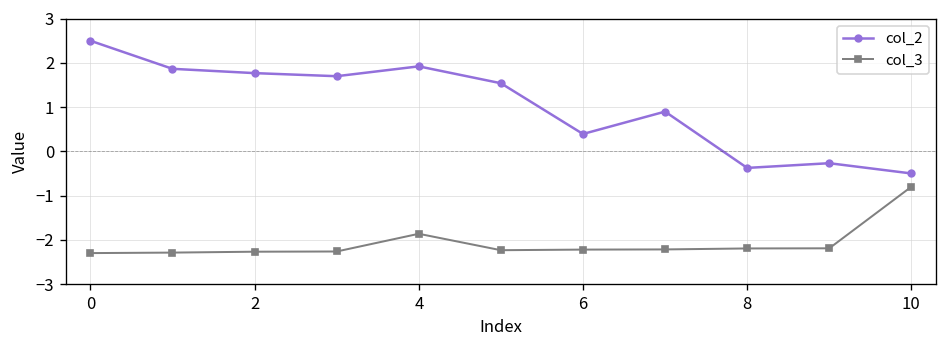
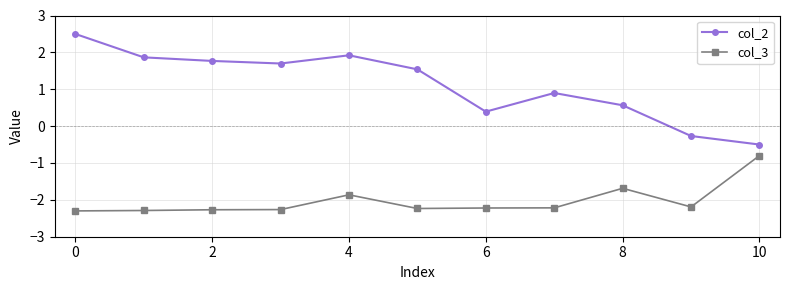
col_2, 8: -0.4 -> 0.6
col_3, 8: -2.2 -> -1.7
